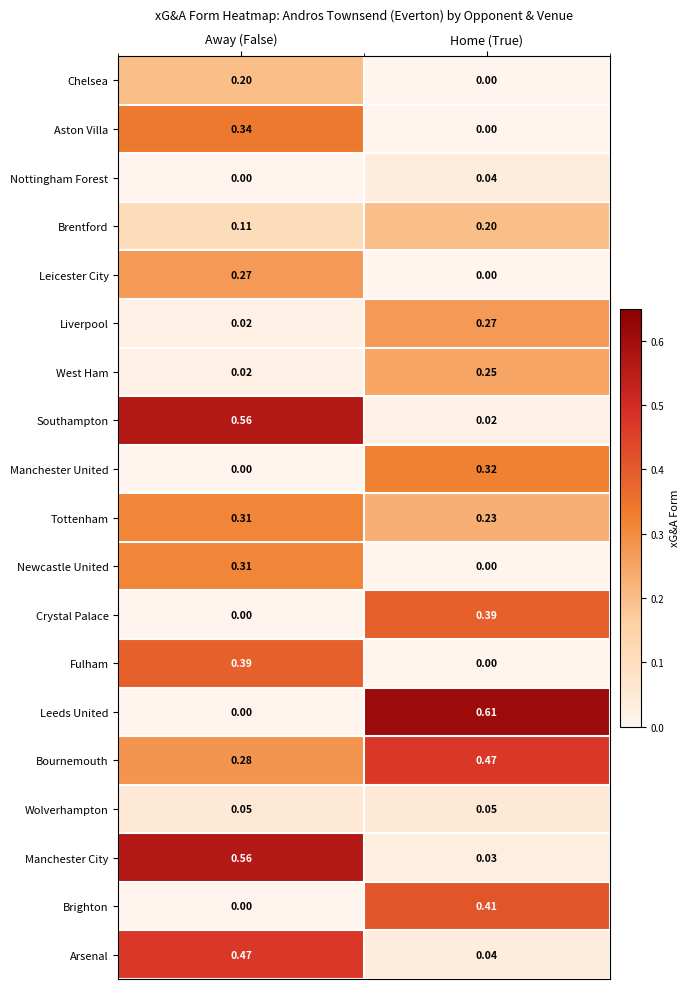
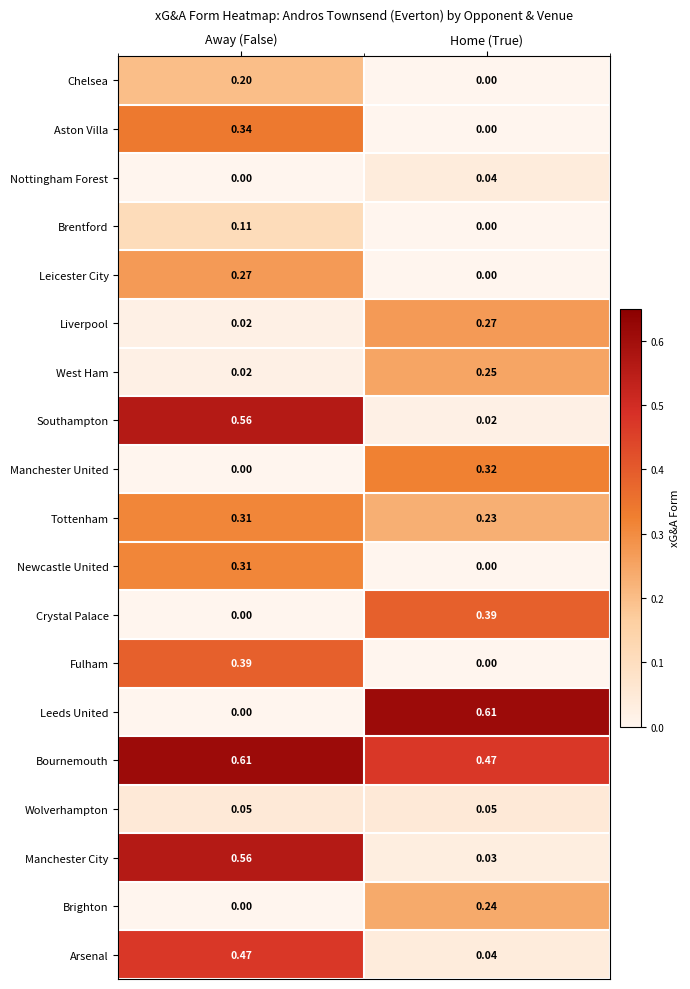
Brentford, Home (True): 0.20 -> 0.00
Bournemouth, Away (False): 0.28 -> 0.61
Brighton, Home (True): 0.41 -> 0.24
